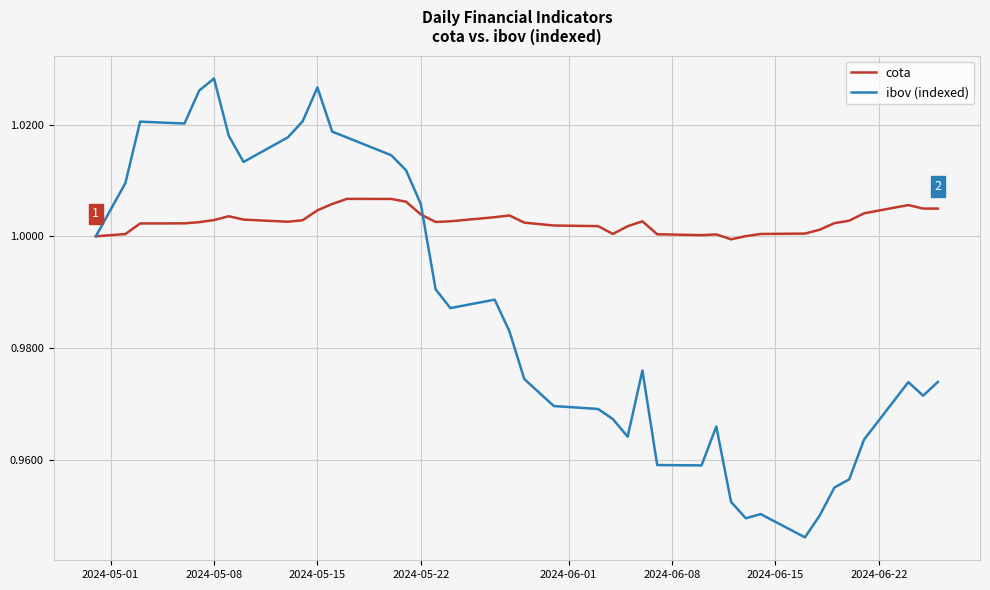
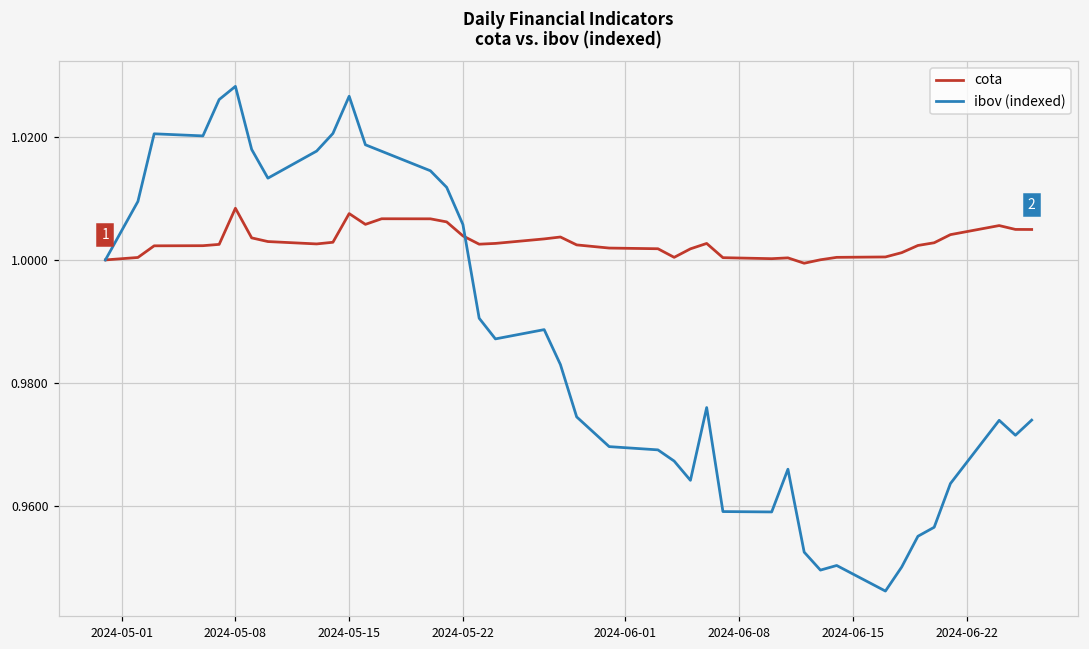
cota, 2024-05-08: 1.003 -> 1.008
cota, 2024-05-15: 1.005 -> 1.008
